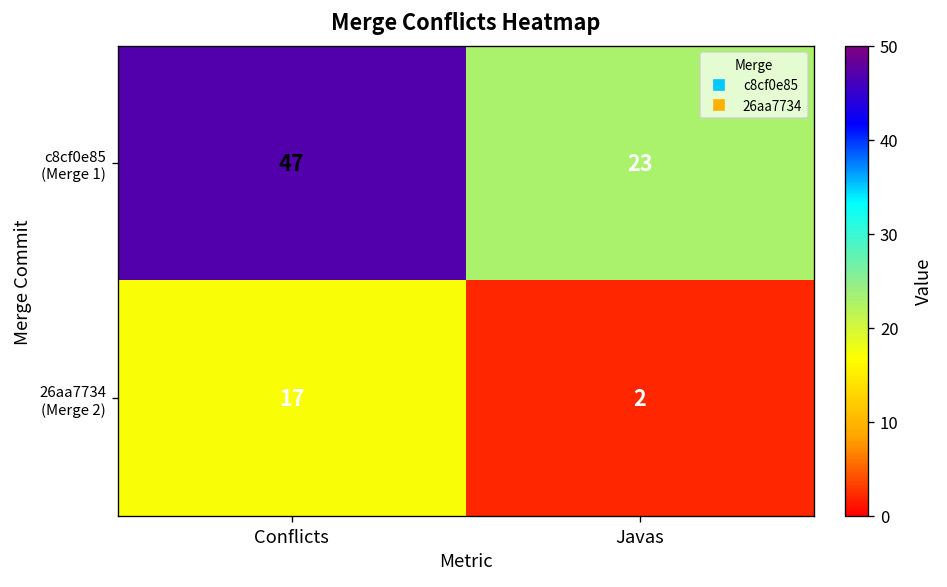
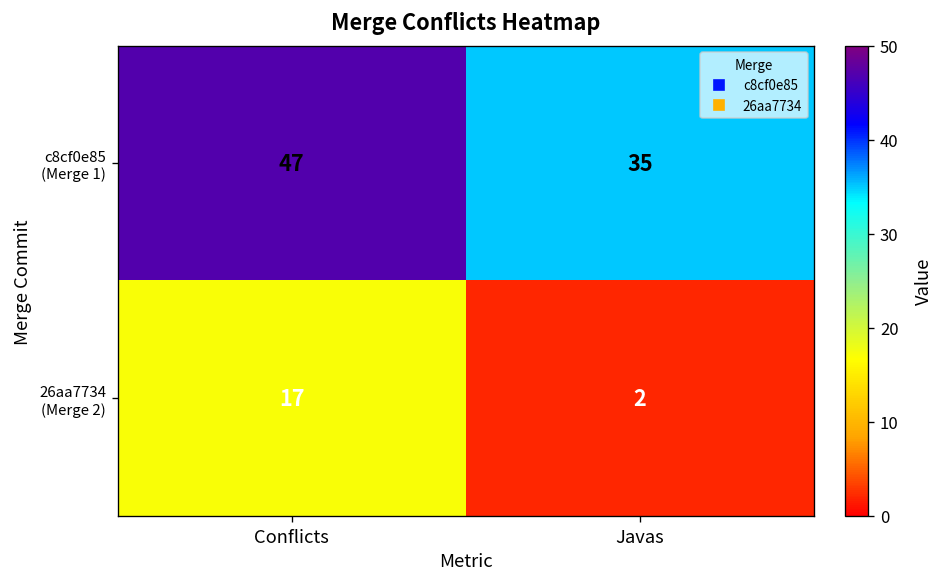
c8cf0e85 (Merge 1), Javas: 23 -> 35
